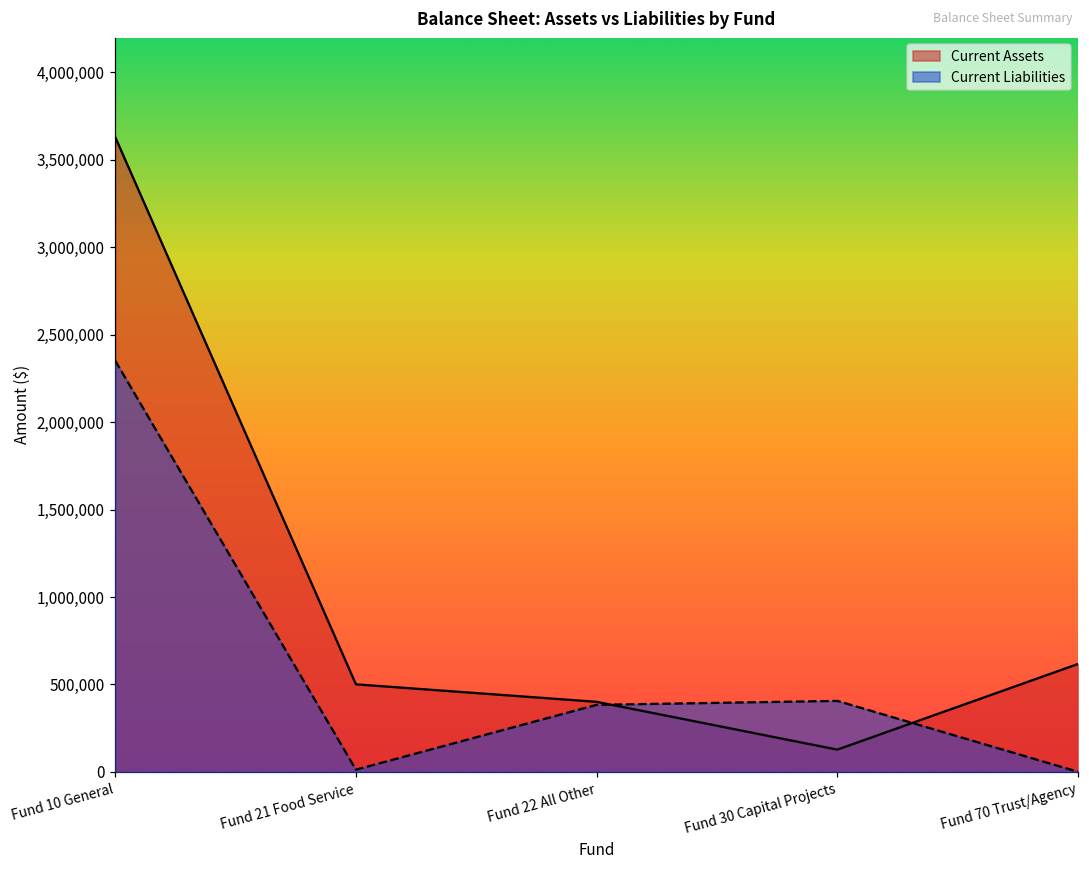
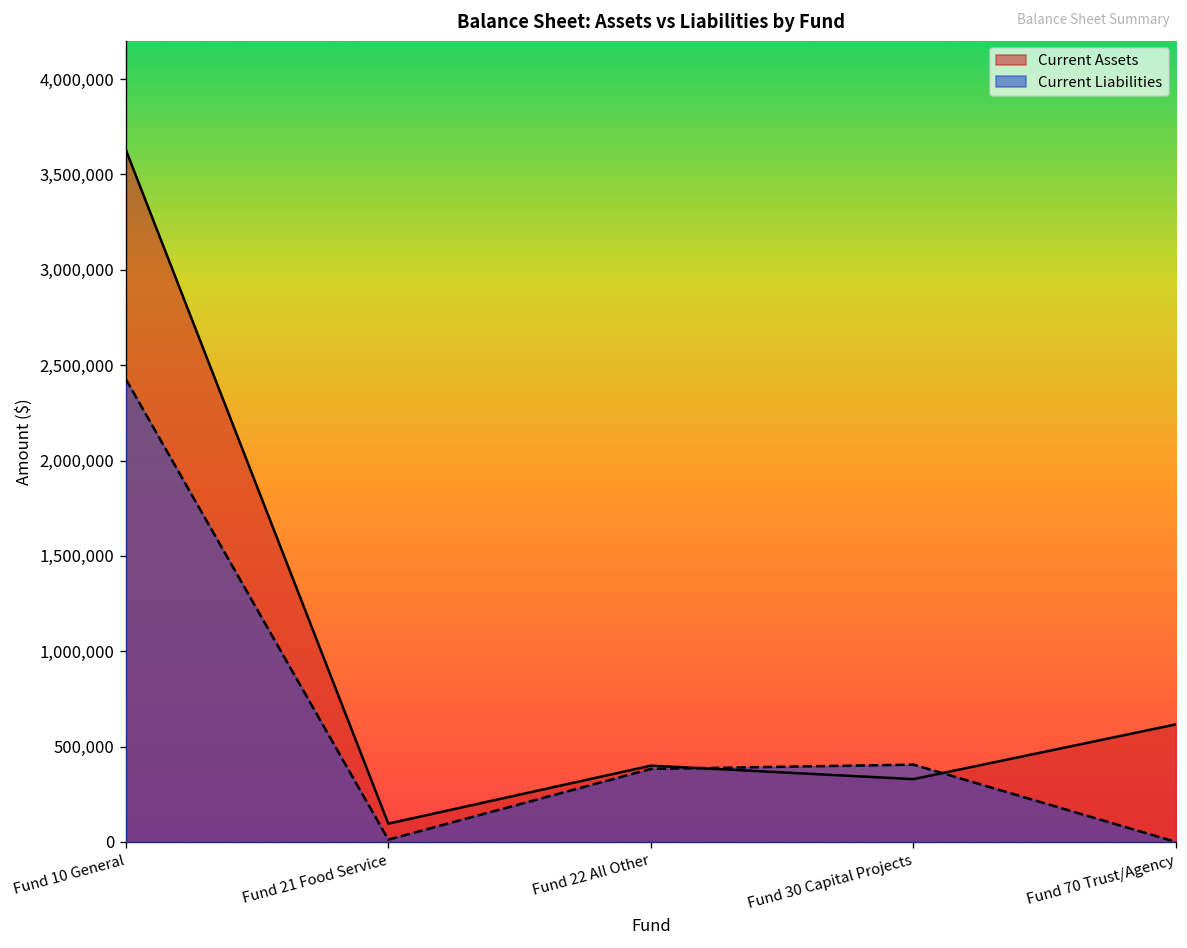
Current Liabilities, Fund 10 General: 2,350,000 -> 2,430,000
Current Assets, Fund 21 Food Service: 500,000 -> 100,000
Current Assets, Fund 30 Capital Projects: 130,000 -> 330,000
